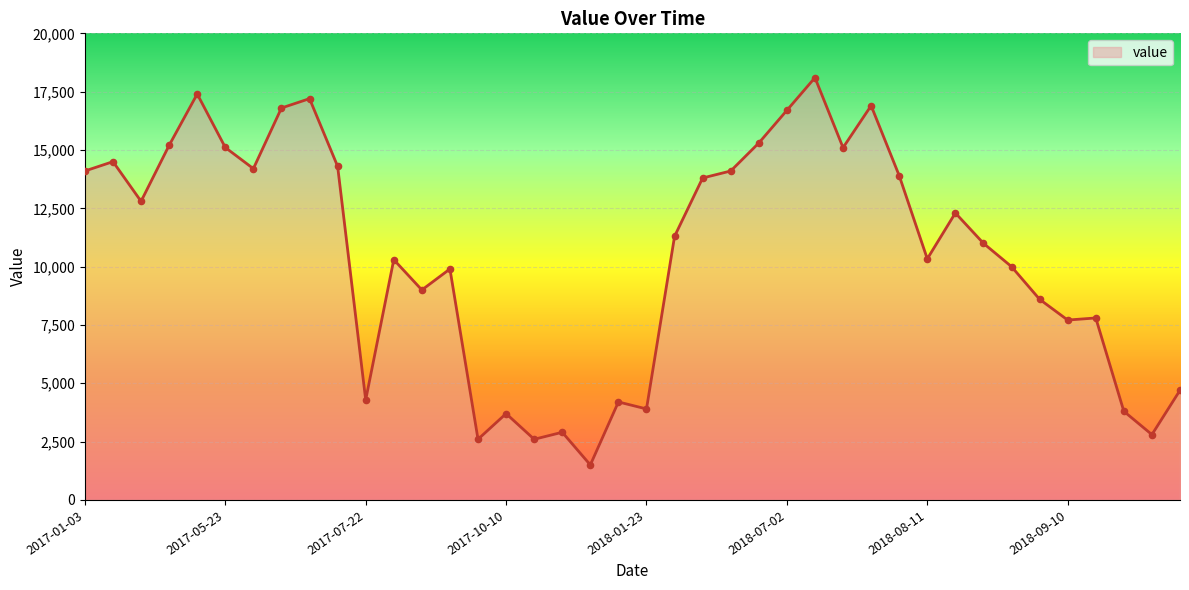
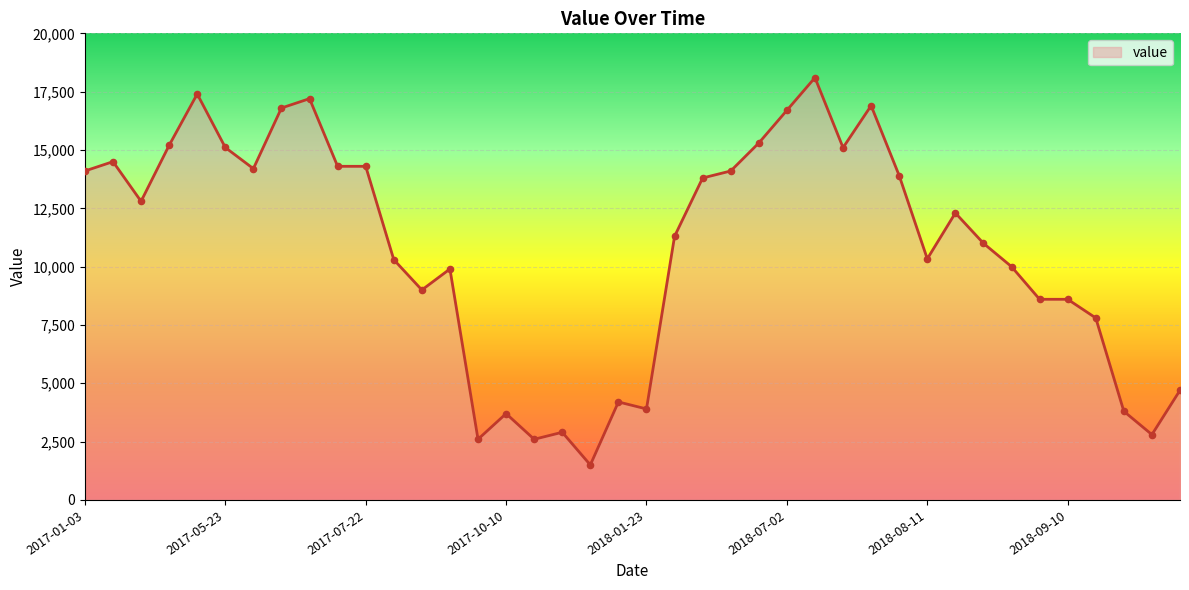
2017-07-22: 4,300 -> 14,300
2018-09-10: 7,700 -> 8,600
